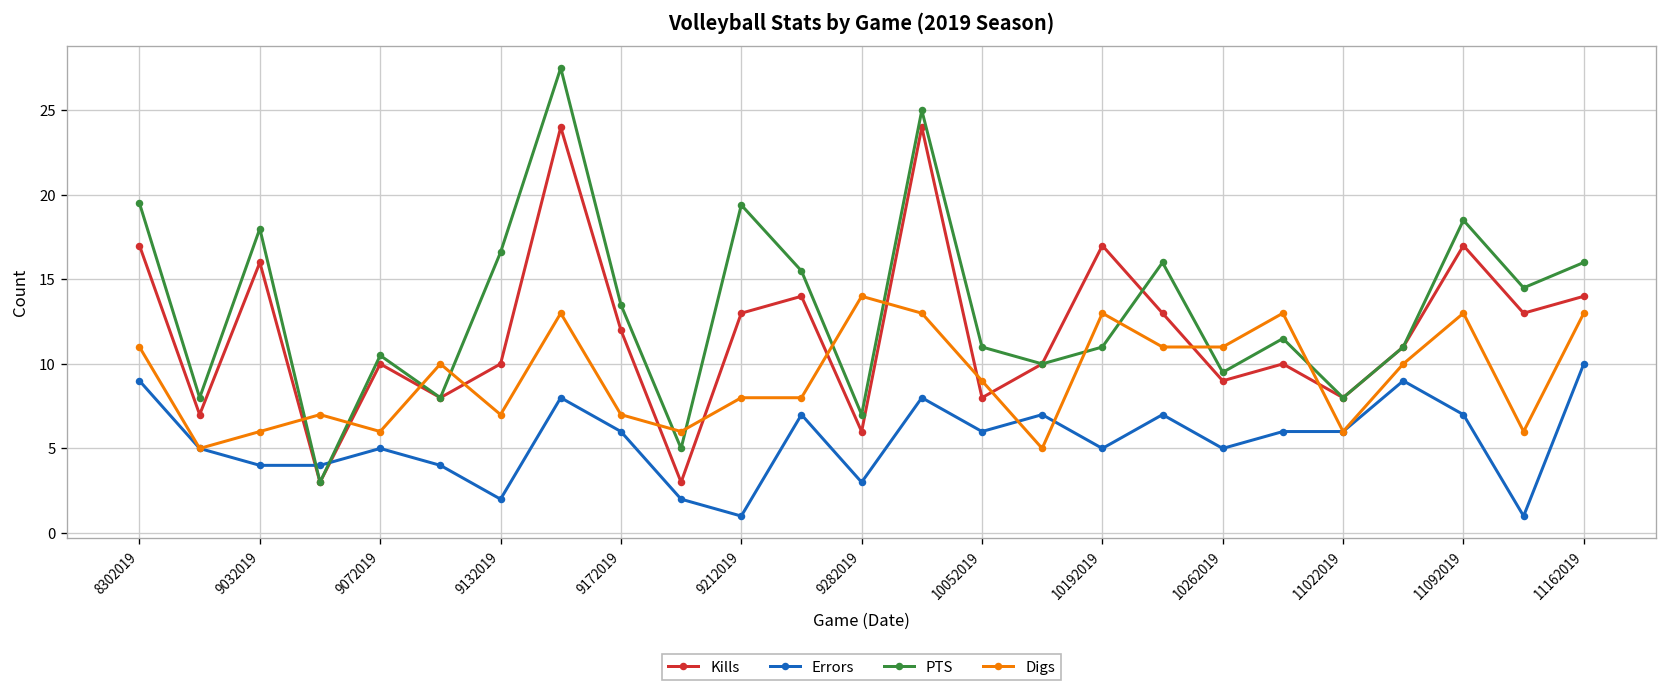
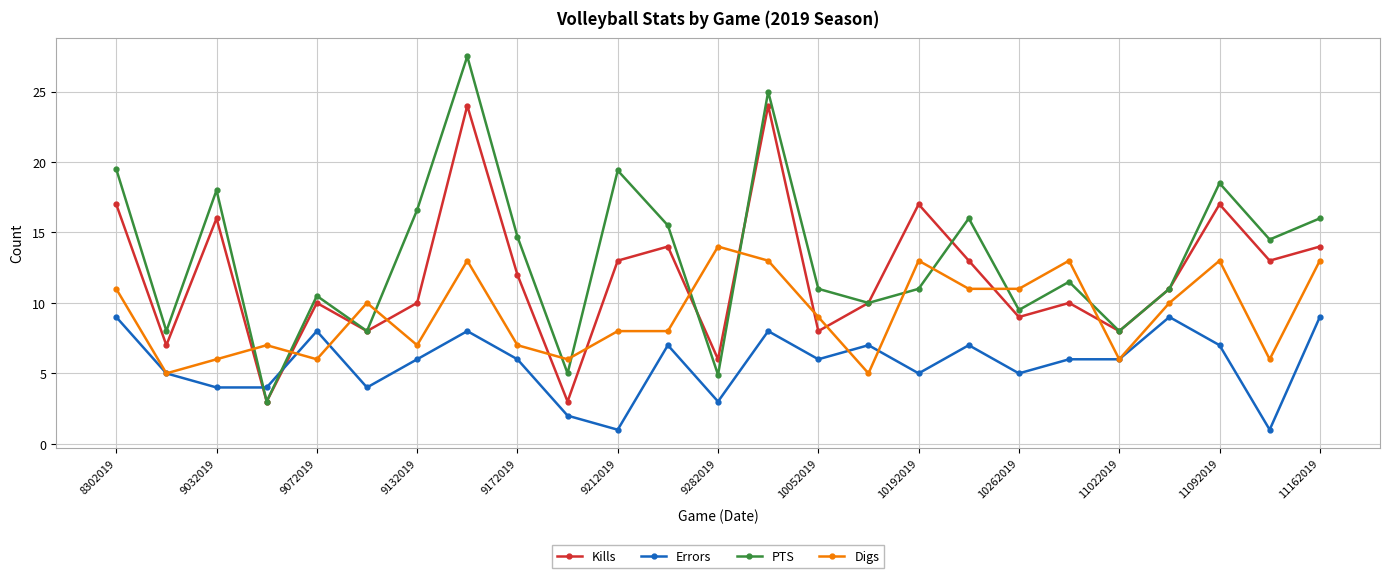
Errors, 9072019: 5 -> 8
Errors, 9132019: 2 -> 6
PTS, 9172019: 13.5 -> 14.7
PTS, 9282019: 7.0 -> 4.9
Errors, 11162019: 10 -> 9
